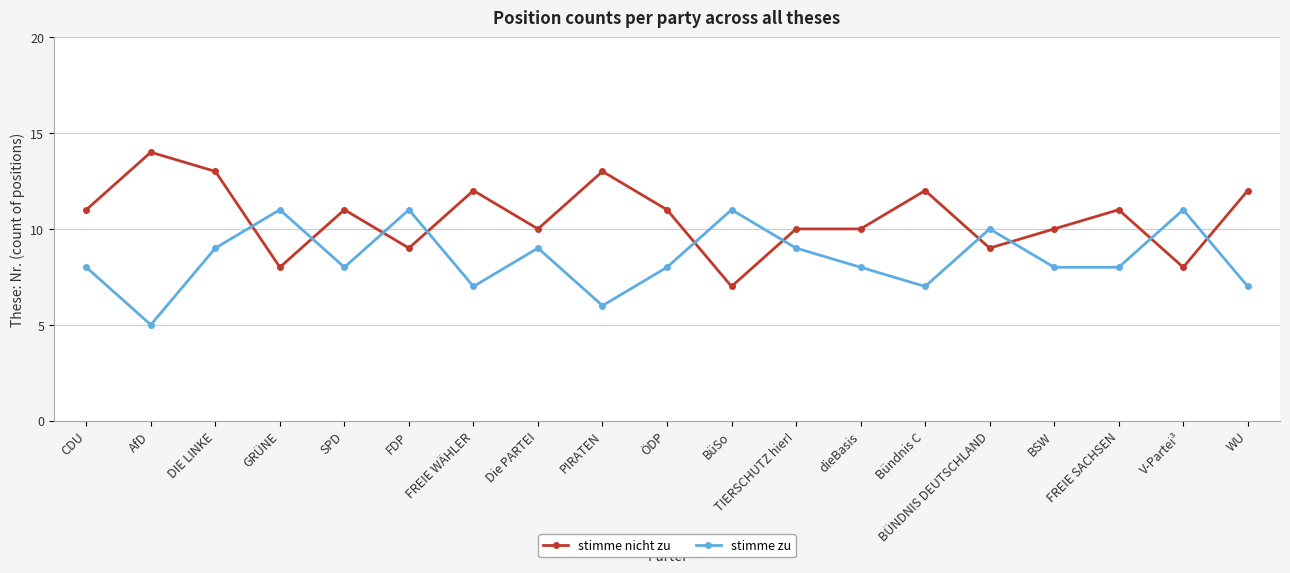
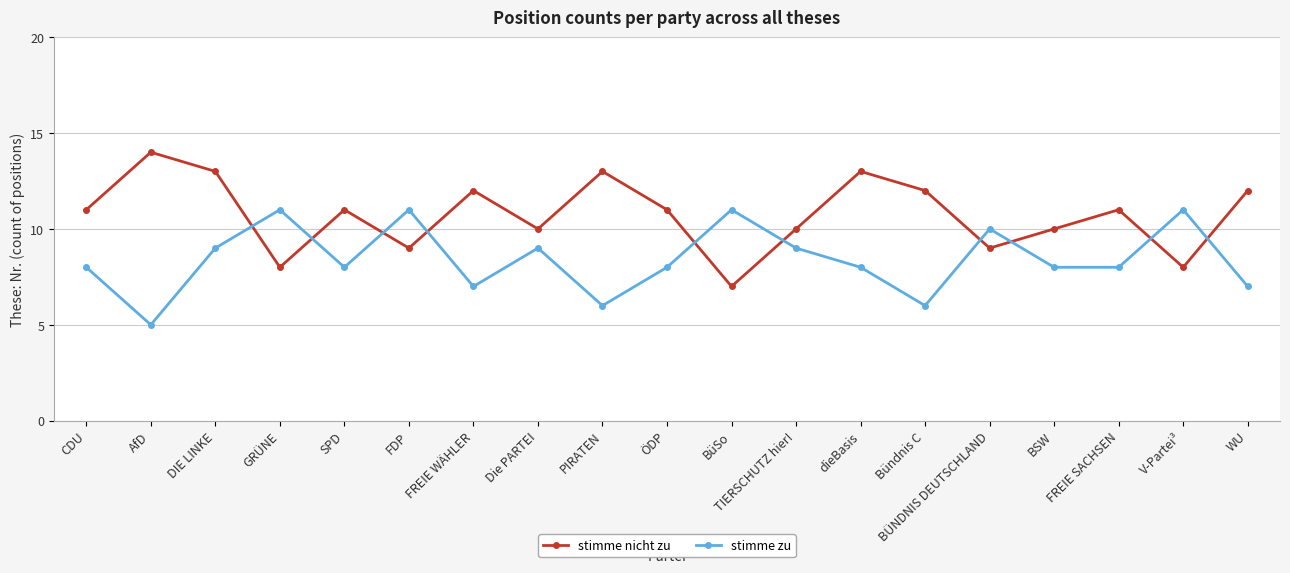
stimme nicht zu, dieBasis: 10 -> 13
stimme zu, Bündnis C: 7 -> 6
